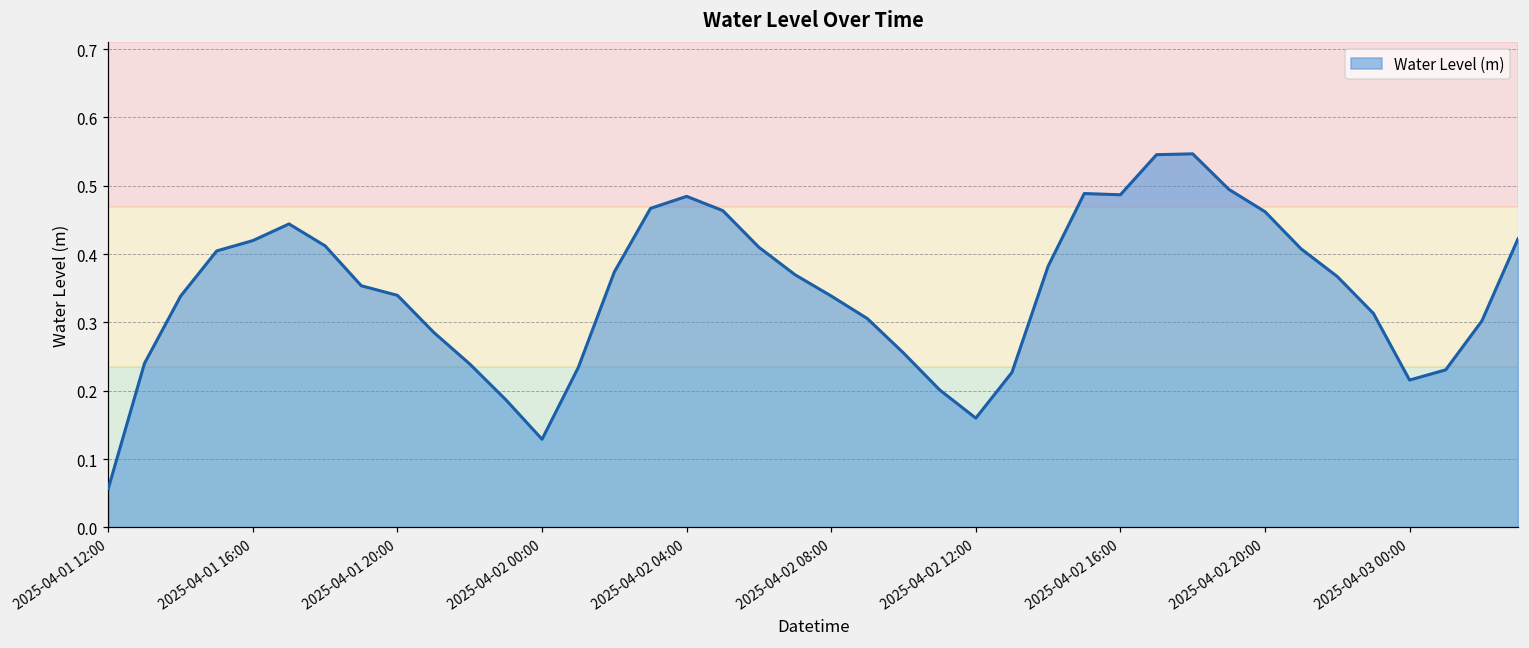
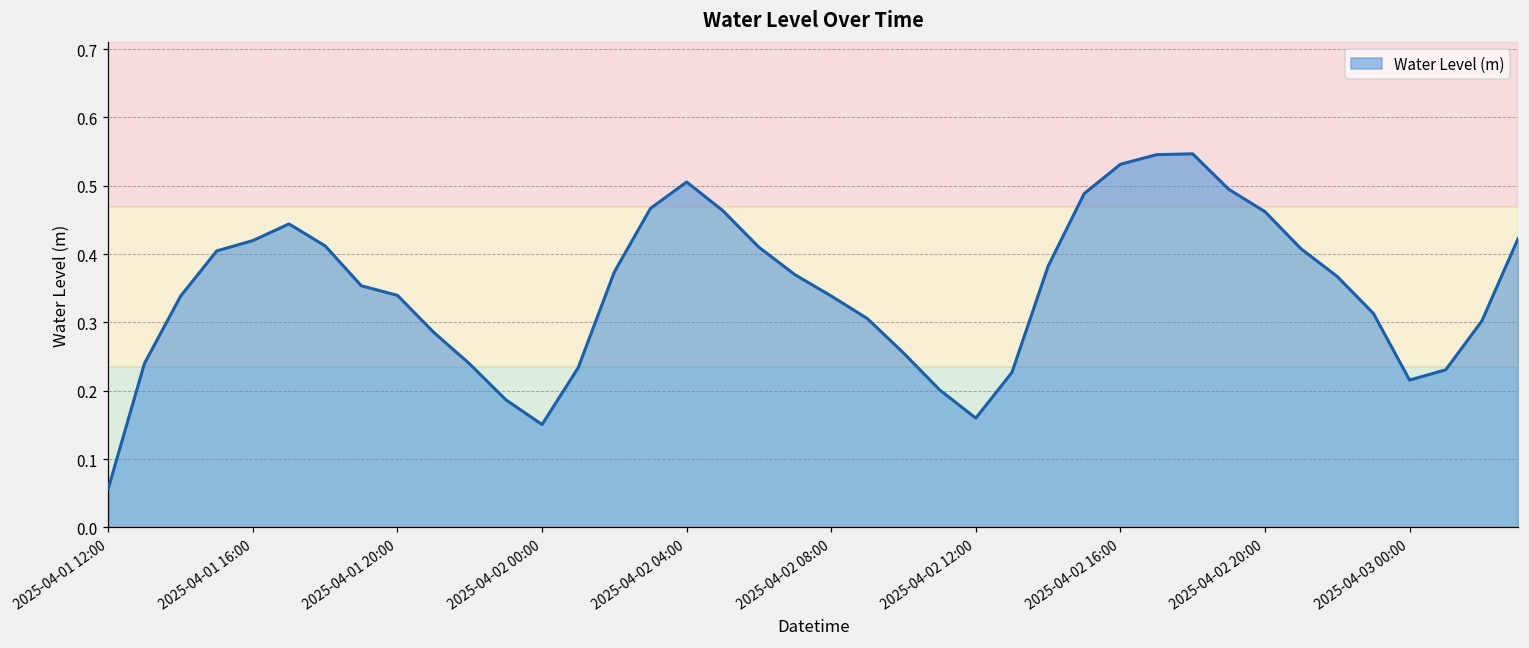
2025-04-02 00:00: 0.13 -> 0.15
2025-04-02 04:00: 0.48 -> 0.51
2025-04-02 16:00: 0.49 -> 0.53
